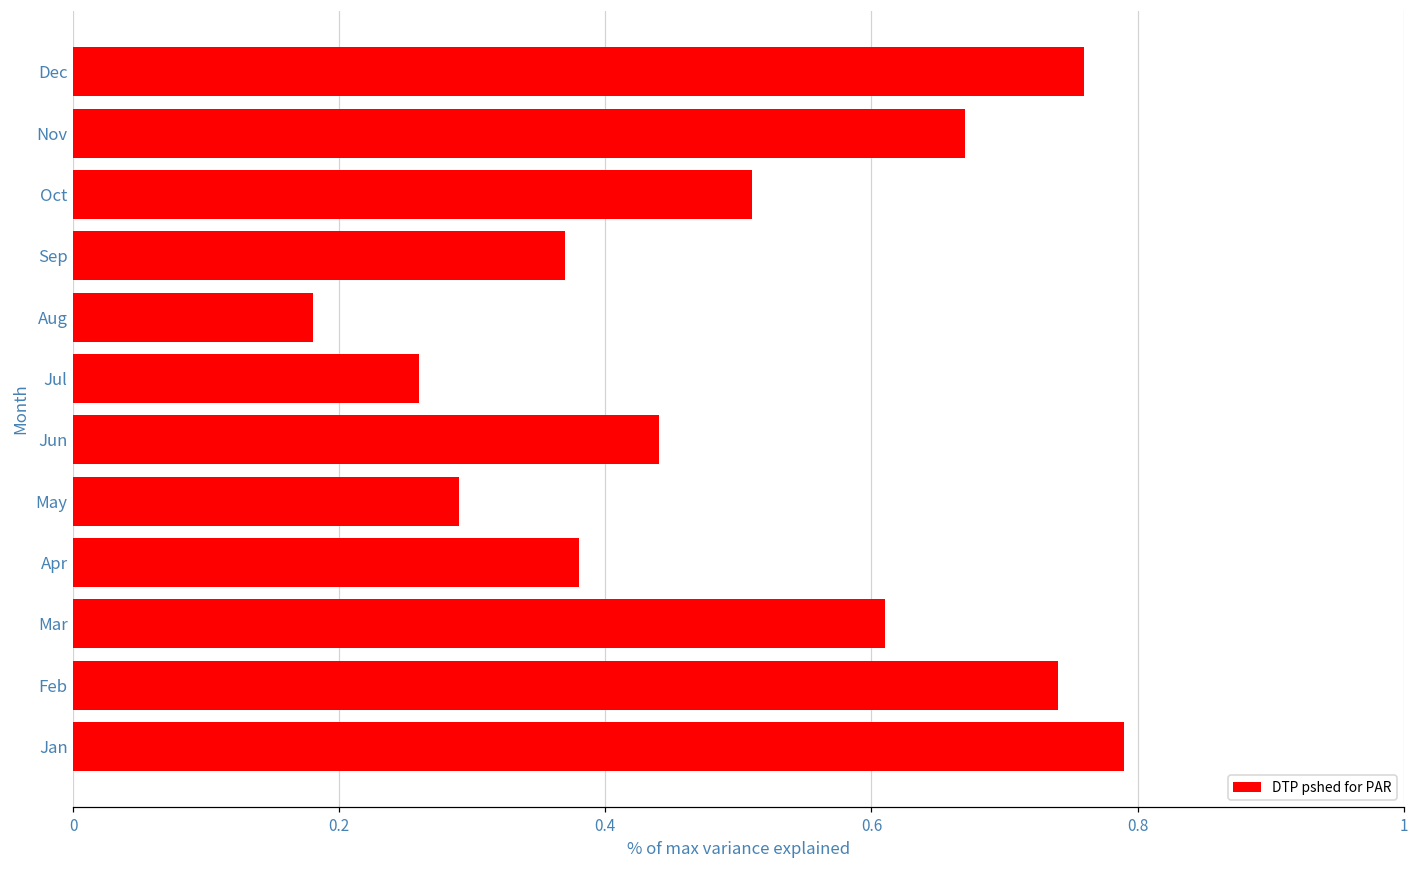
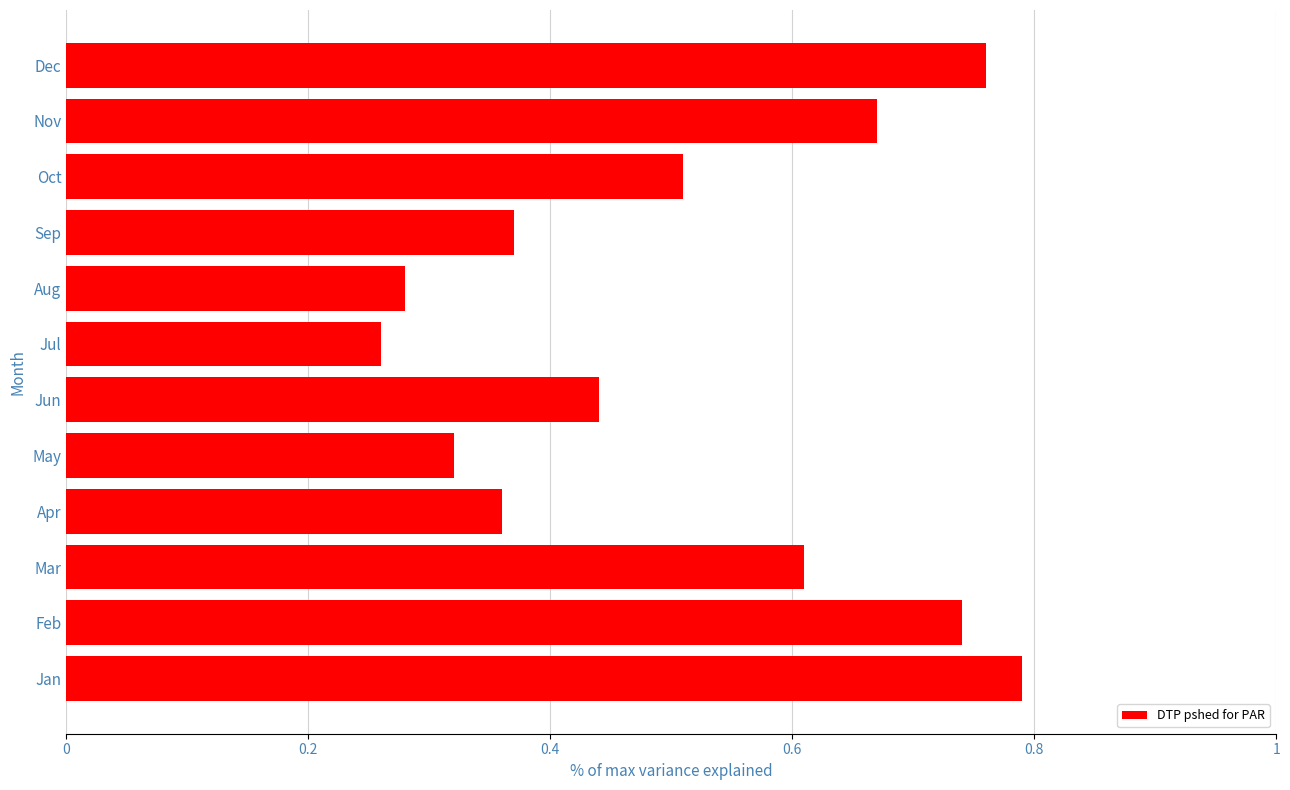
Aug: 0.18 -> 0.28
May: 0.29 -> 0.32
Apr: 0.38 -> 0.36
